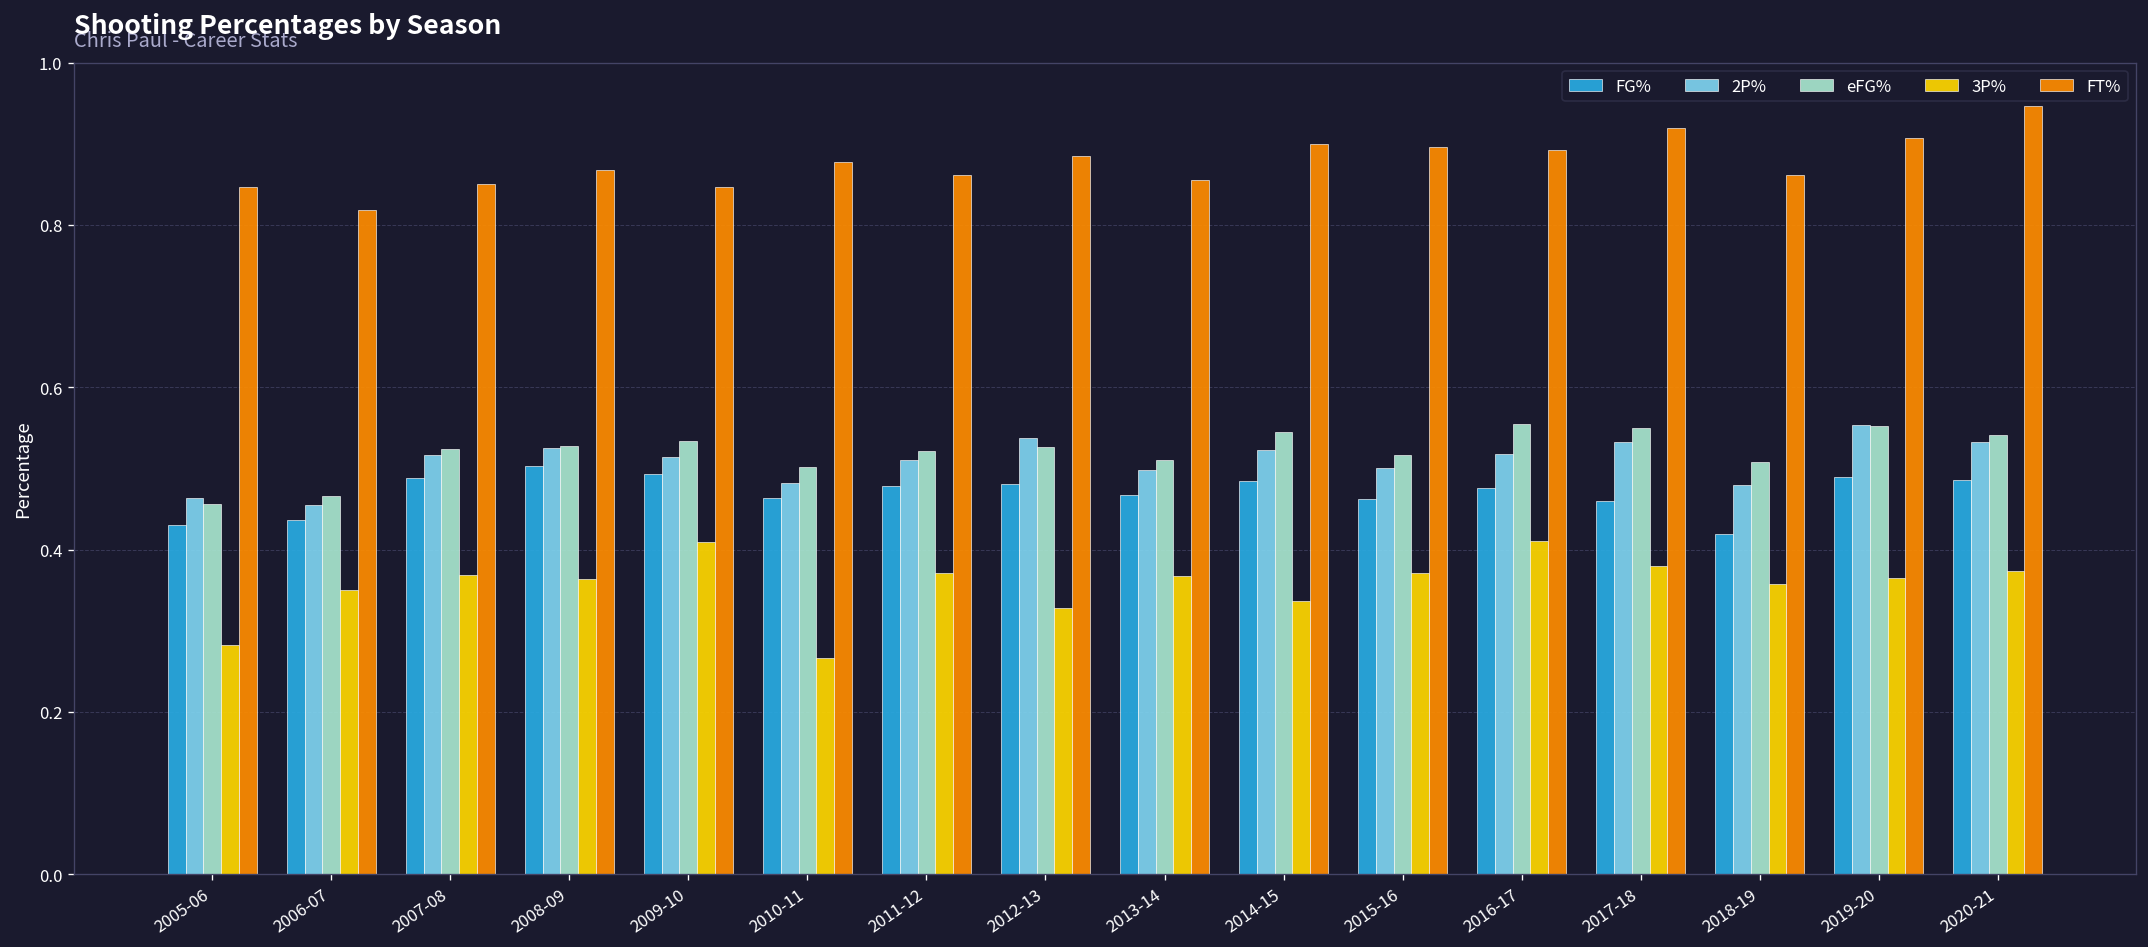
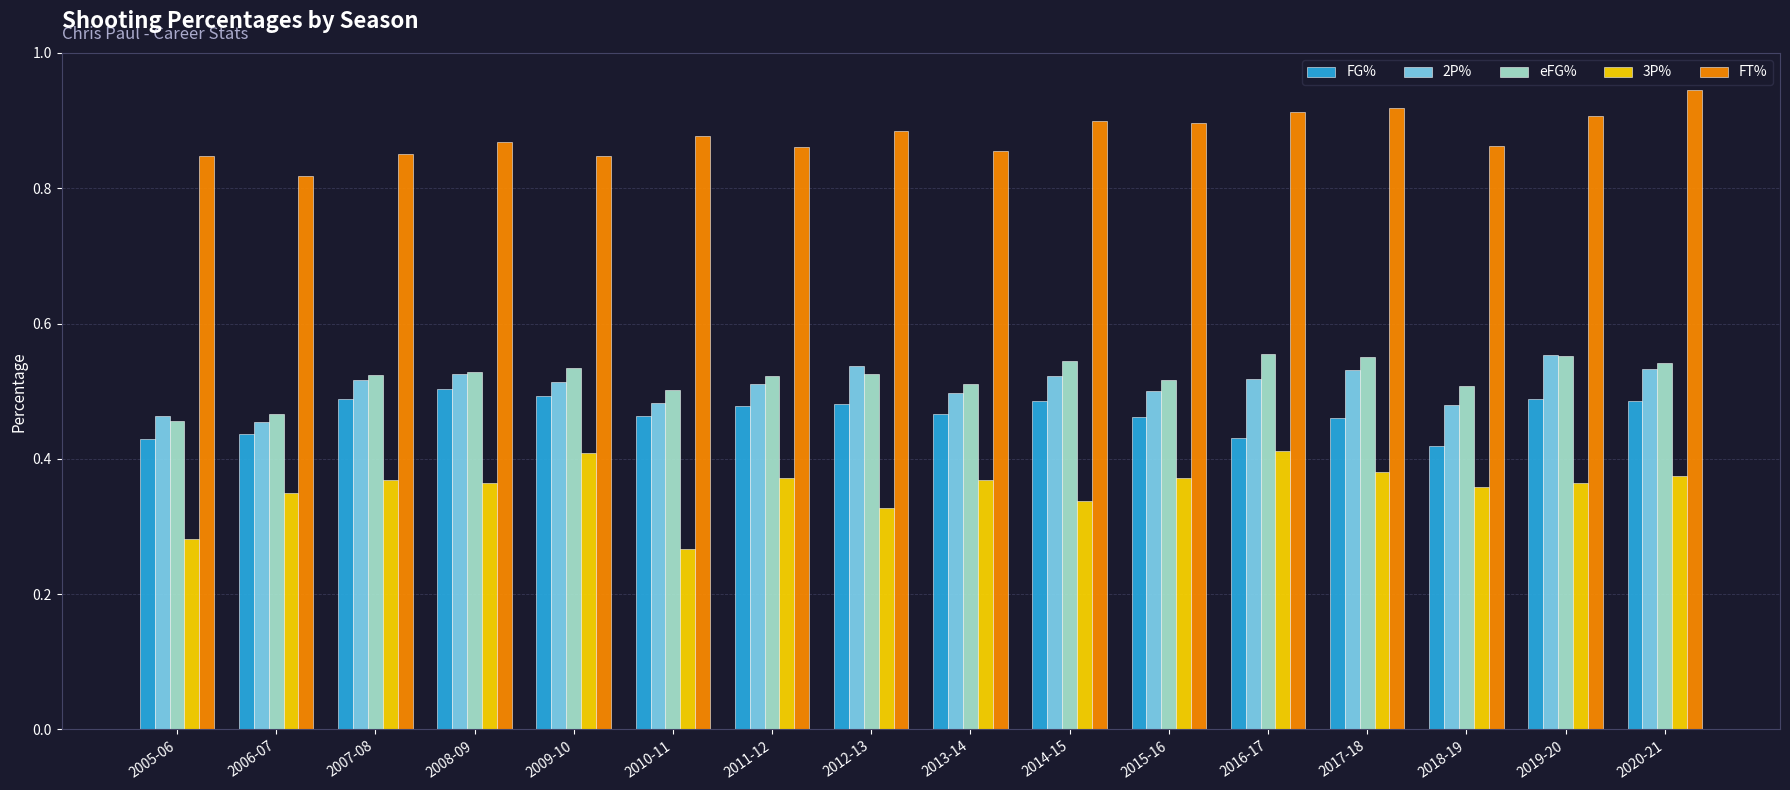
FG%, 2016-17: 0.48 -> 0.43
FT%, 2016-17: 0.89 -> 0.91
